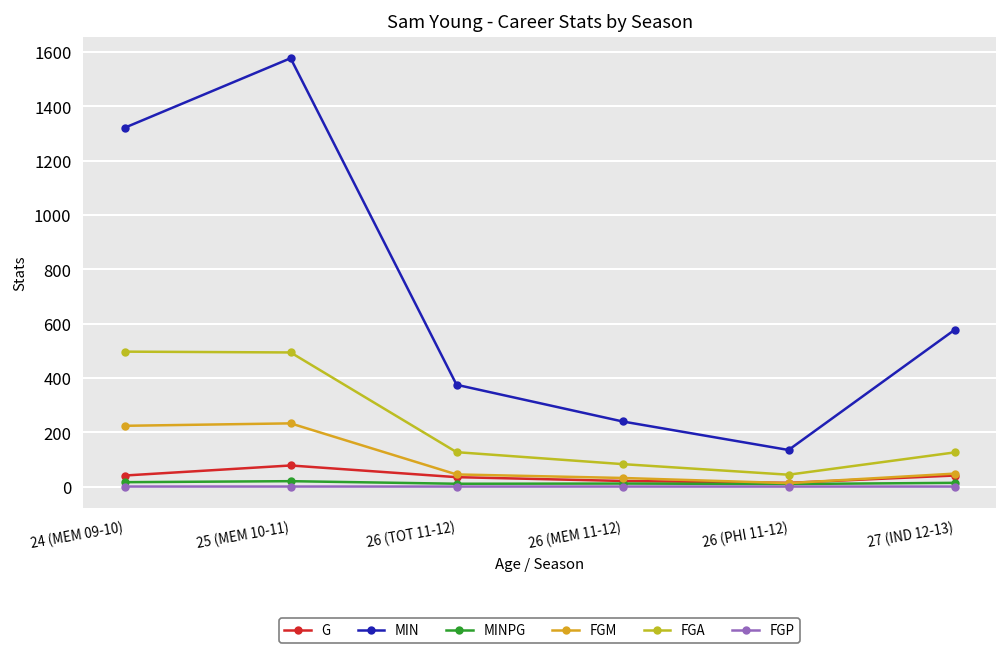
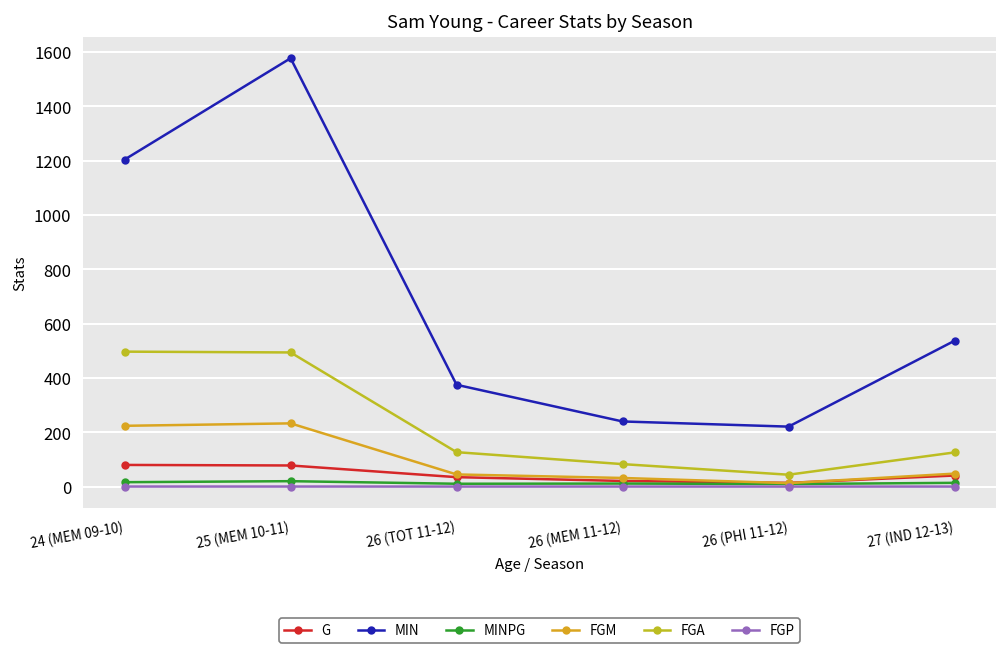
G, 24 (MEM 09-10): 40 -> 80
MIN, 24 (MEM 09-10): 1320 -> 1200
MIN, 26 (PHI 11-12): 140 -> 220
MIN, 27 (IND 12-13): 580 -> 540
